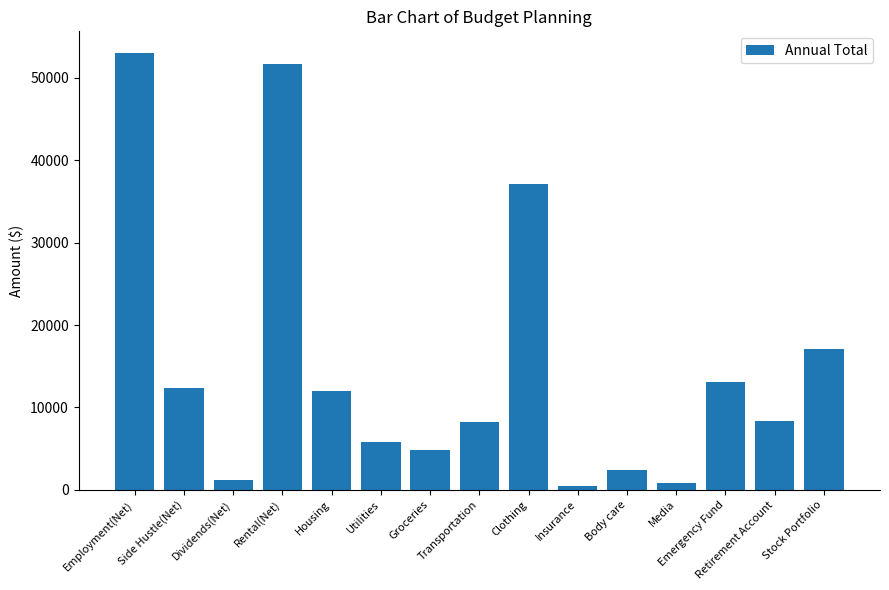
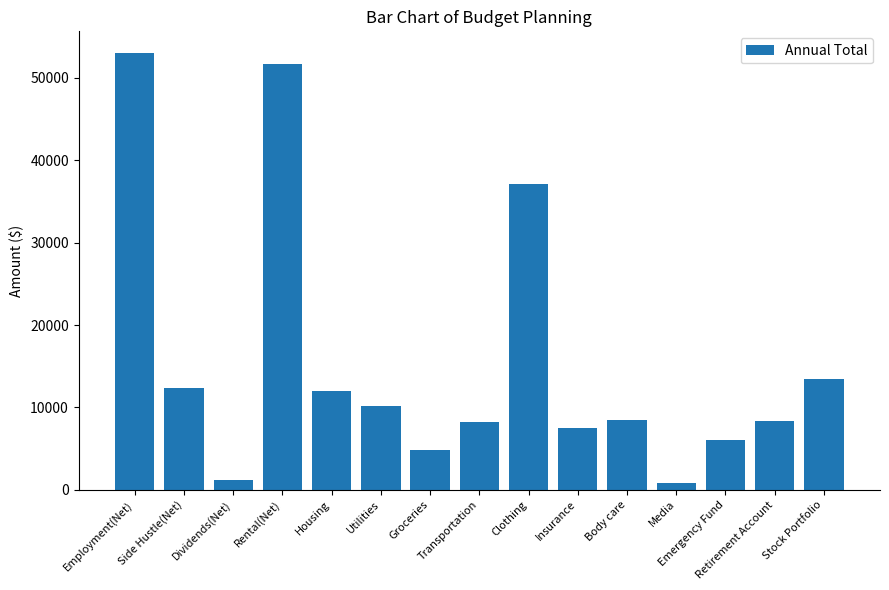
Utilities: 6000 -> 10000
Insurance: 1000 -> 8000
Body care: 2000 -> 8000
Emergency Fund: 13000 -> 6000
Stock Portfolio: 17000 -> 13000
